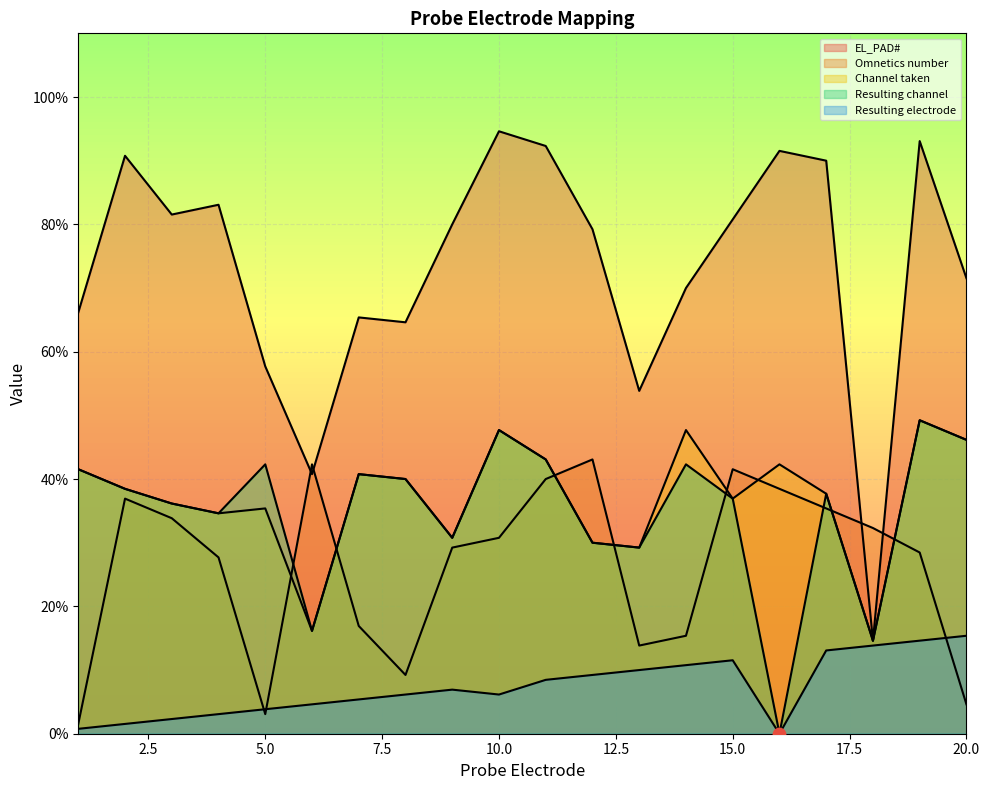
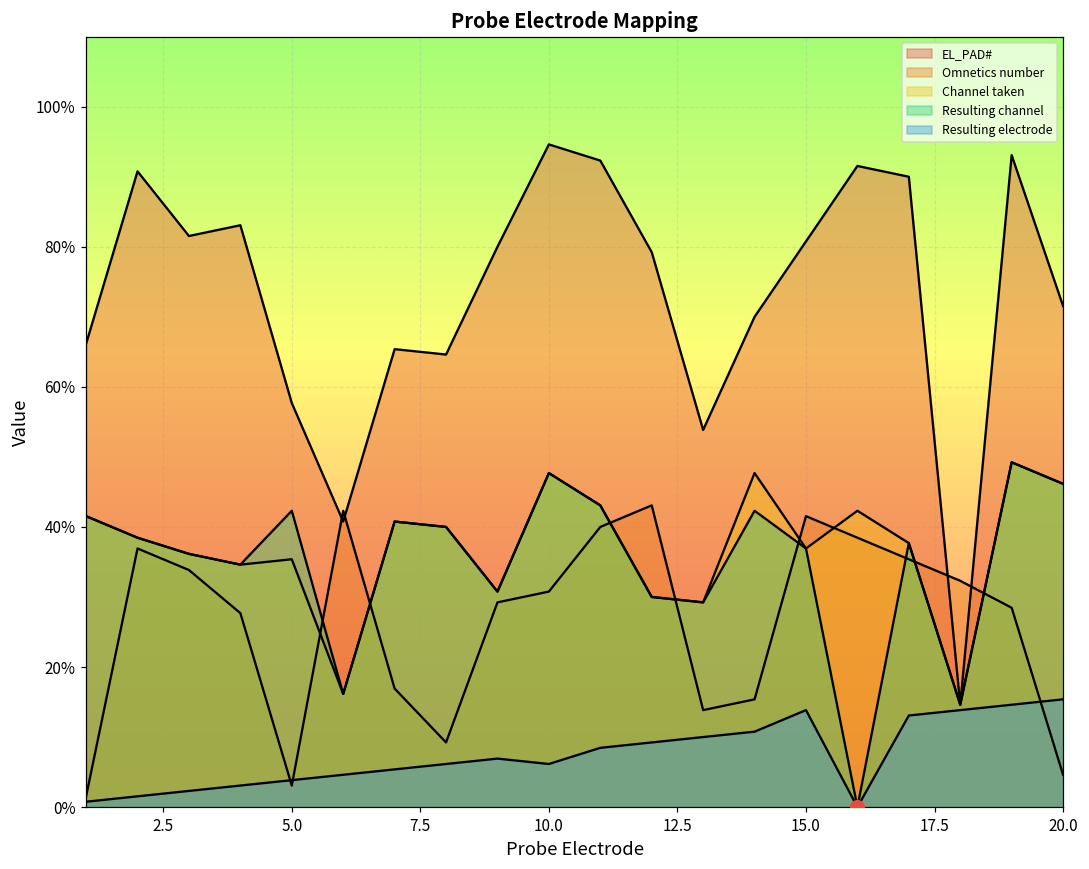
Resulting electrode, 15.0: 12% -> 14%
